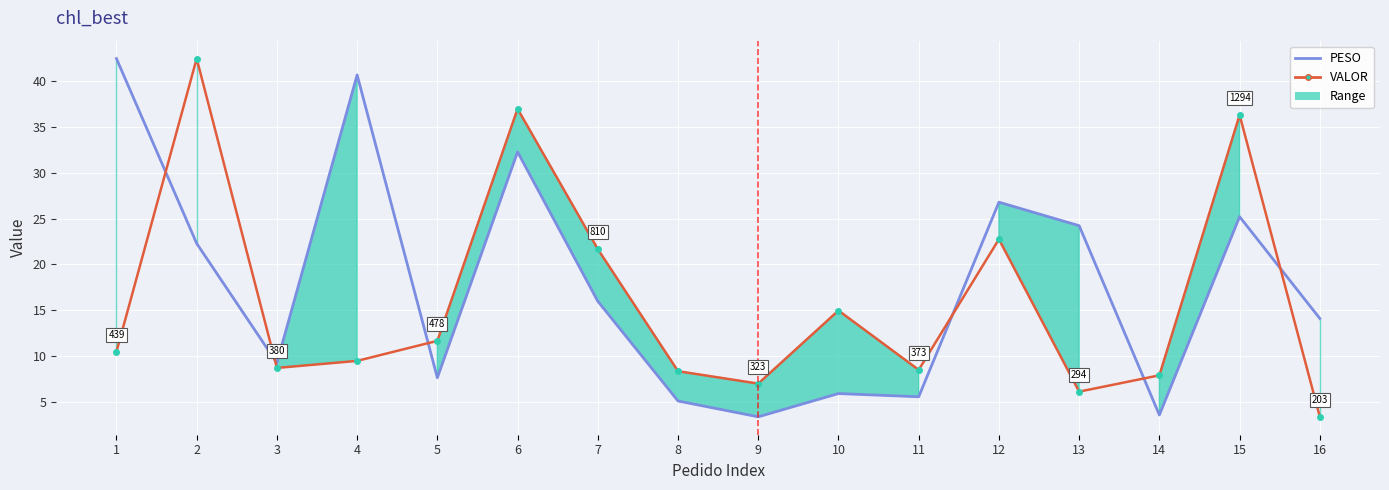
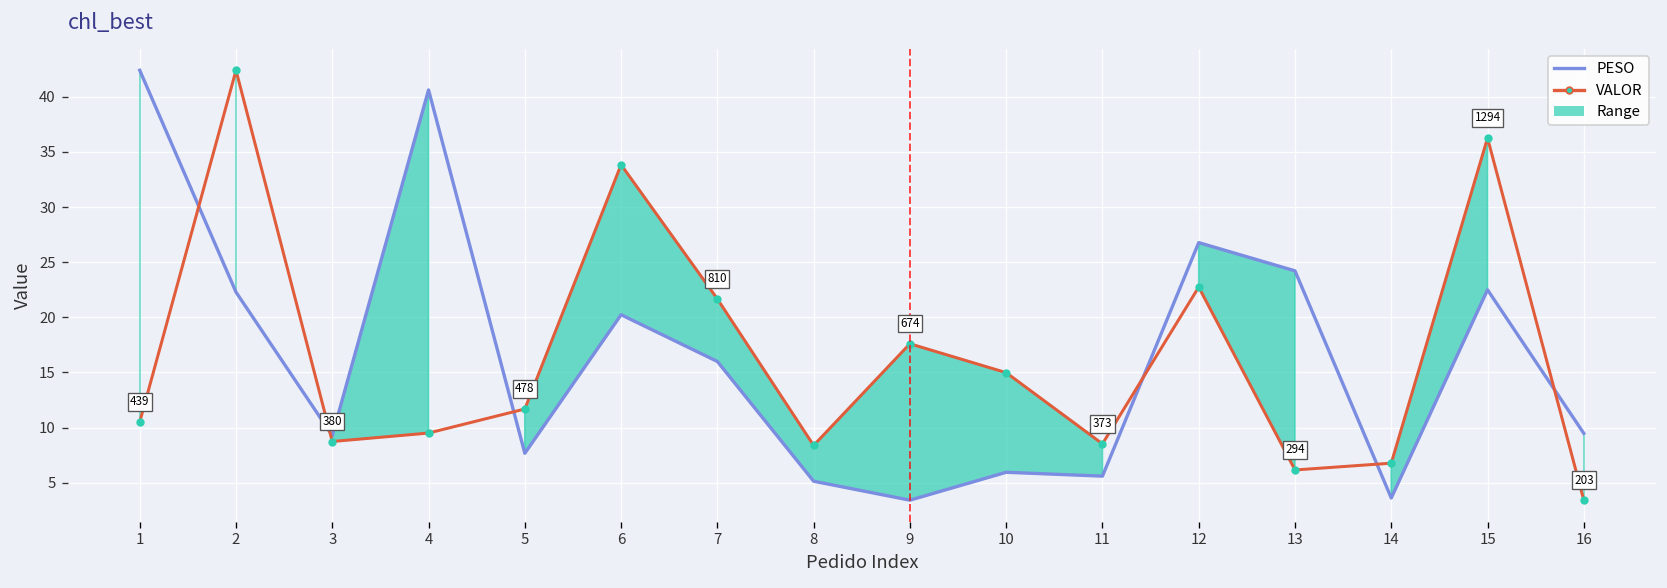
PESO, 6: 32 -> 20
VALOR, 6: 37 -> 34
VALOR, 9: 323 -> 674
VALOR, 14: 8 -> 7
PESO, 15: 25 -> 23
PESO, 16: 14 -> 9
